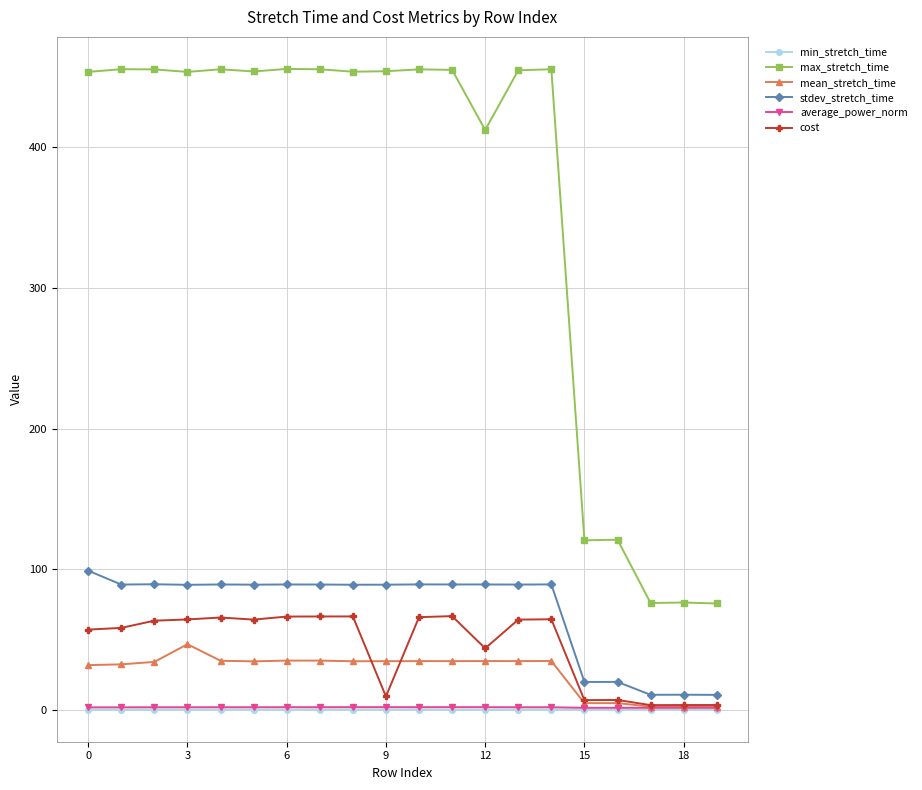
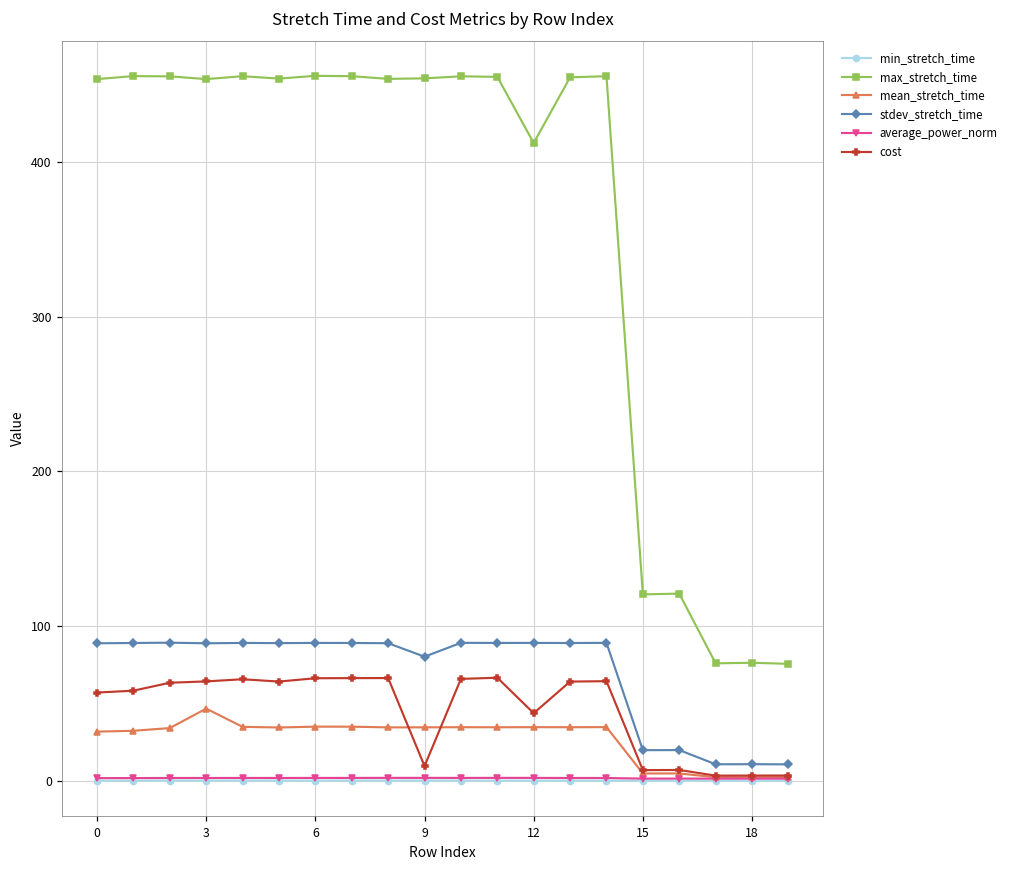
stdev_stretch_time, 0: 99 -> 89
stdev_stretch_time, 9: 89 -> 80
